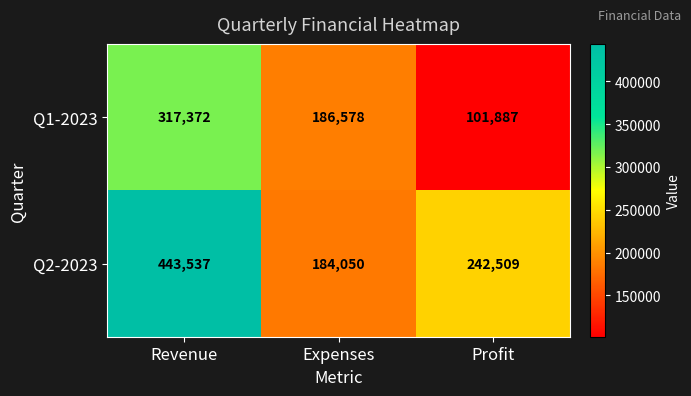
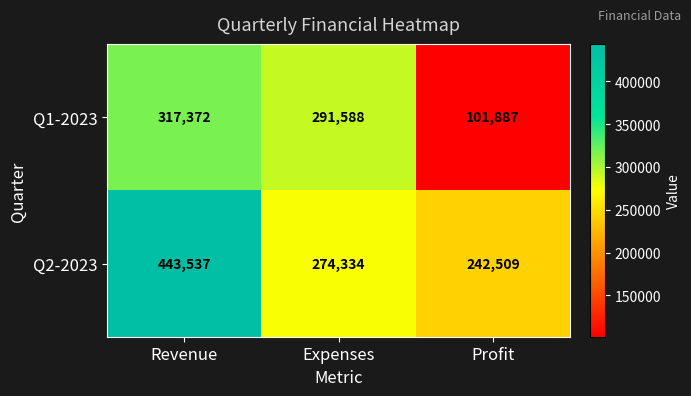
Q1-2023, Expenses: 186,578 -> 291,588
Q2-2023, Expenses: 184,050 -> 274,334
